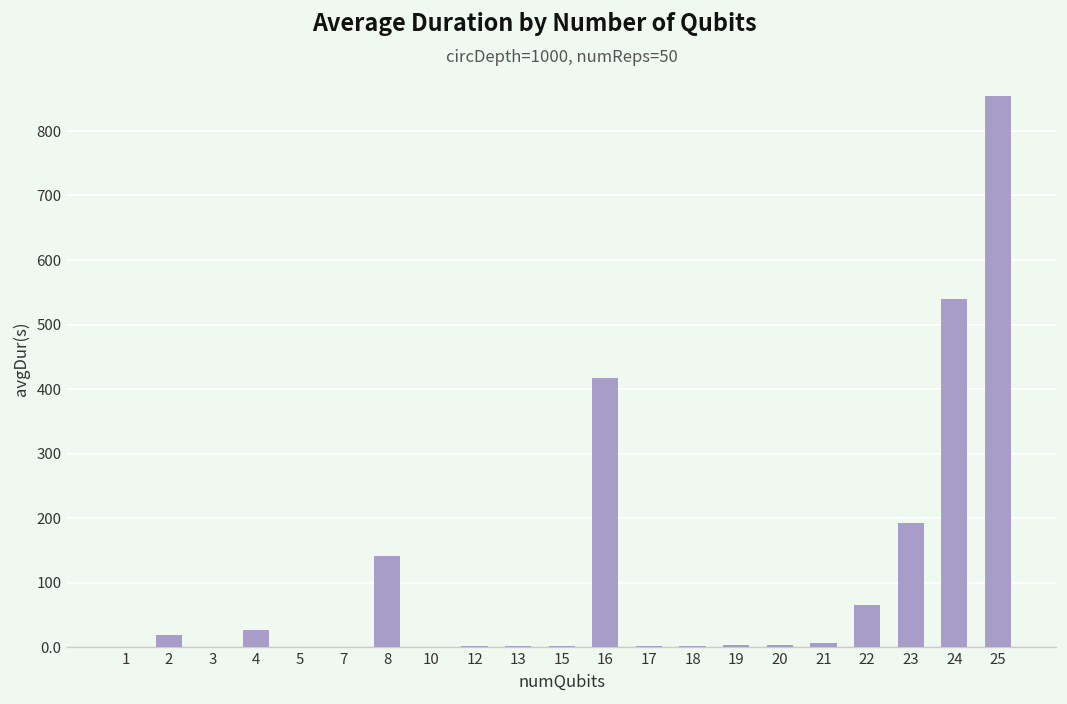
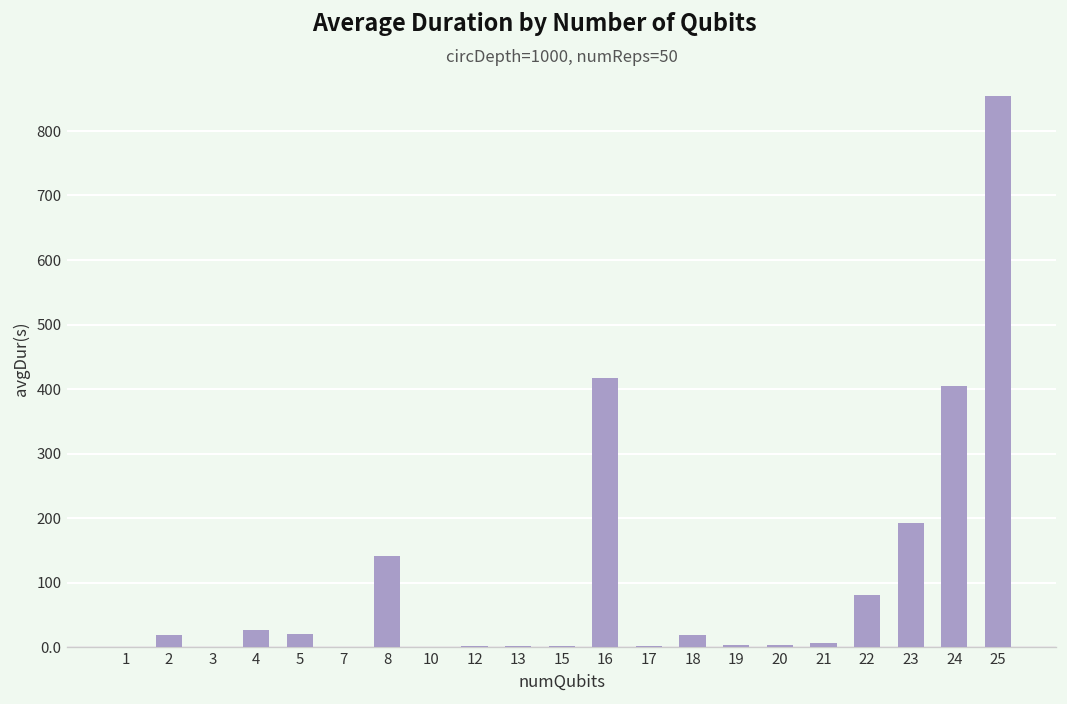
5: 0 -> 20
18: 0 -> 20
22: 70 -> 80
24: 540 -> 410
